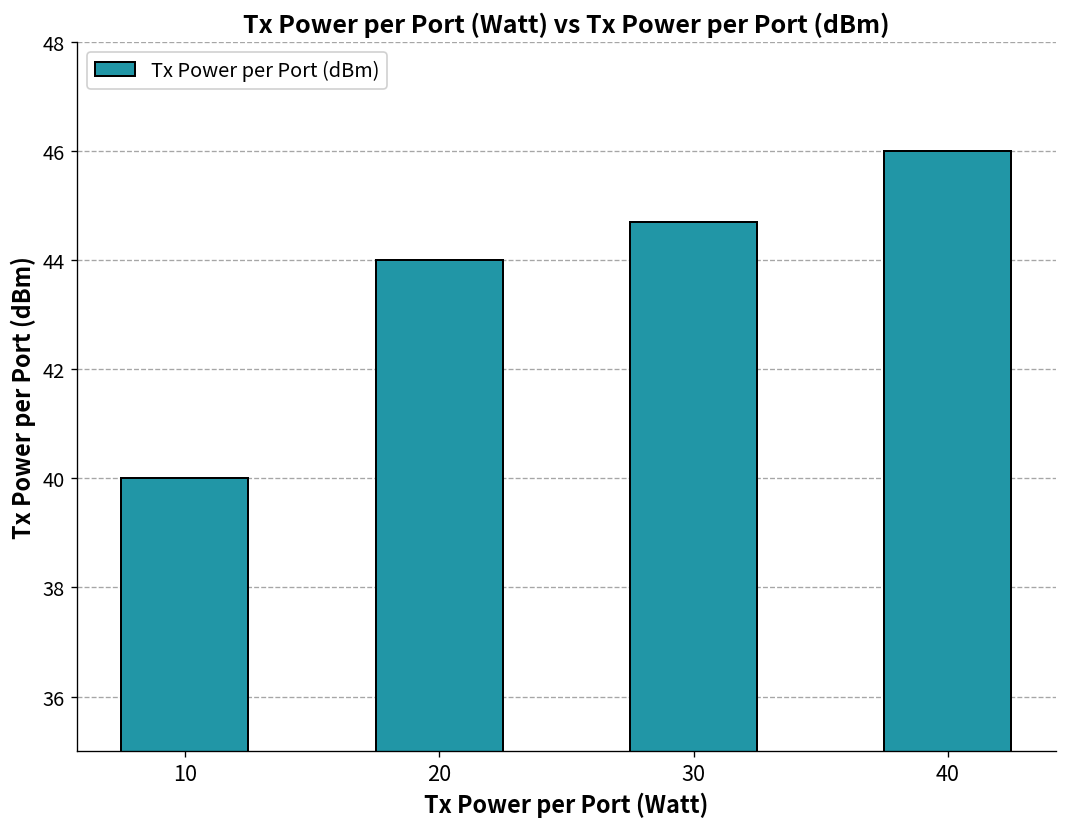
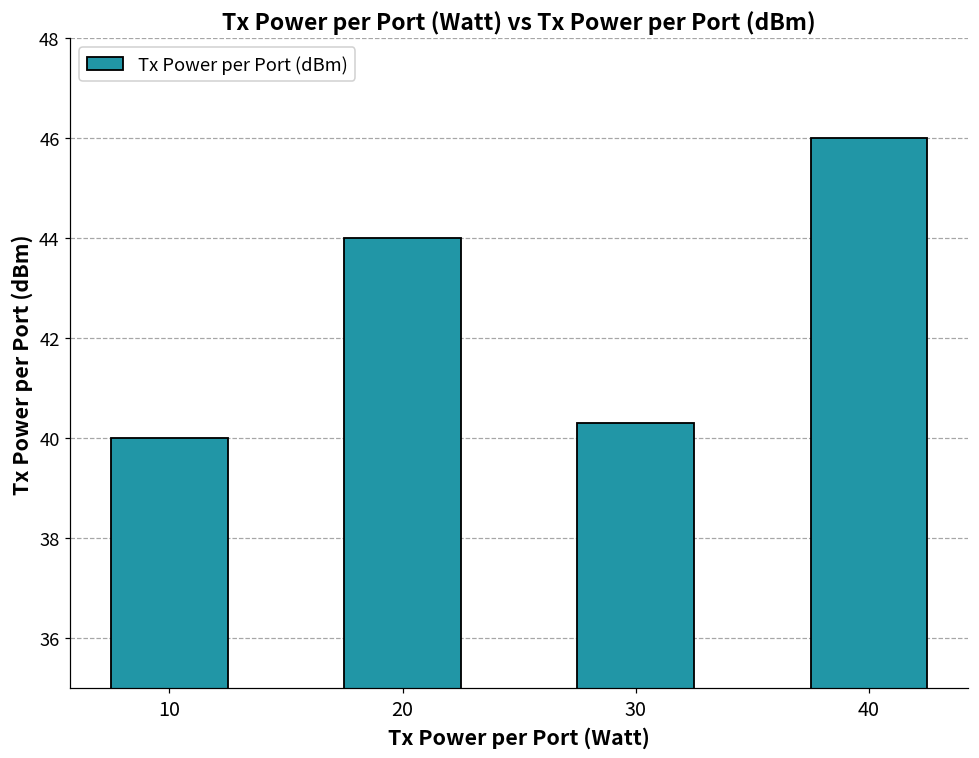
30: 44.7 -> 40.3
